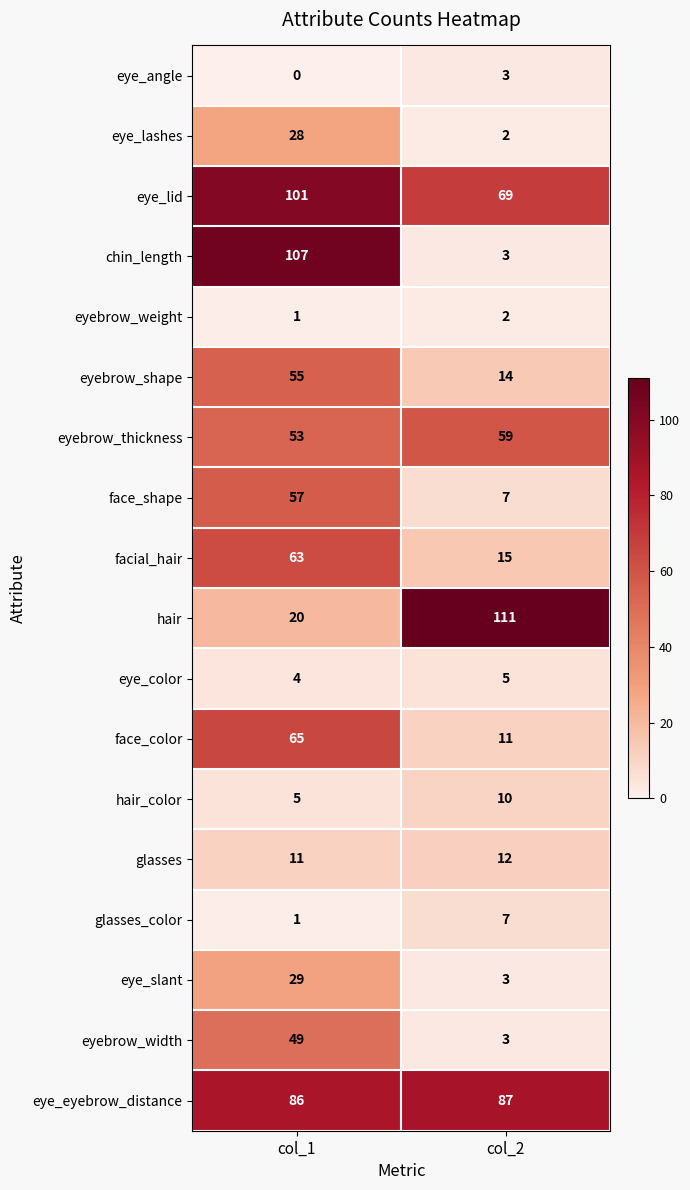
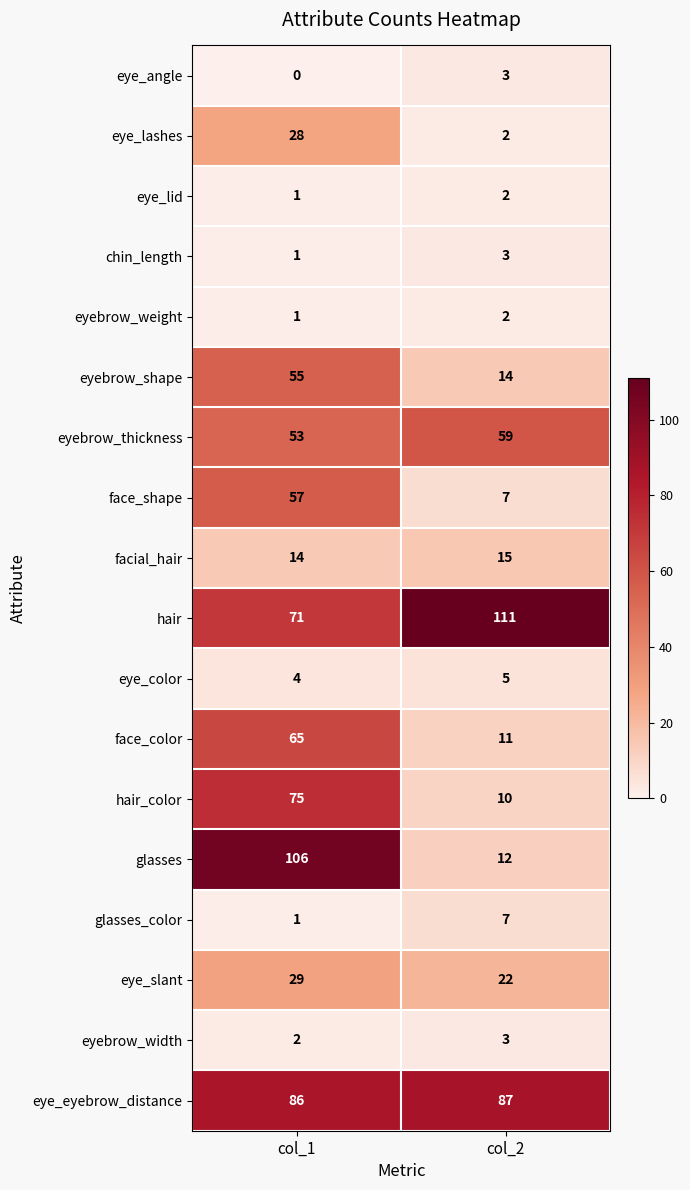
eye_lid, col_1: 101 -> 1
eye_lid, col_2: 69 -> 2
chin_length, col_1: 107 -> 1
facial_hair, col_1: 63 -> 14
hair, col_1: 20 -> 71
hair_color, col_1: 5 -> 75
glasses, col_1: 11 -> 106
eye_slant, col_2: 3 -> 22
eyebrow_width, col_1: 49 -> 2
